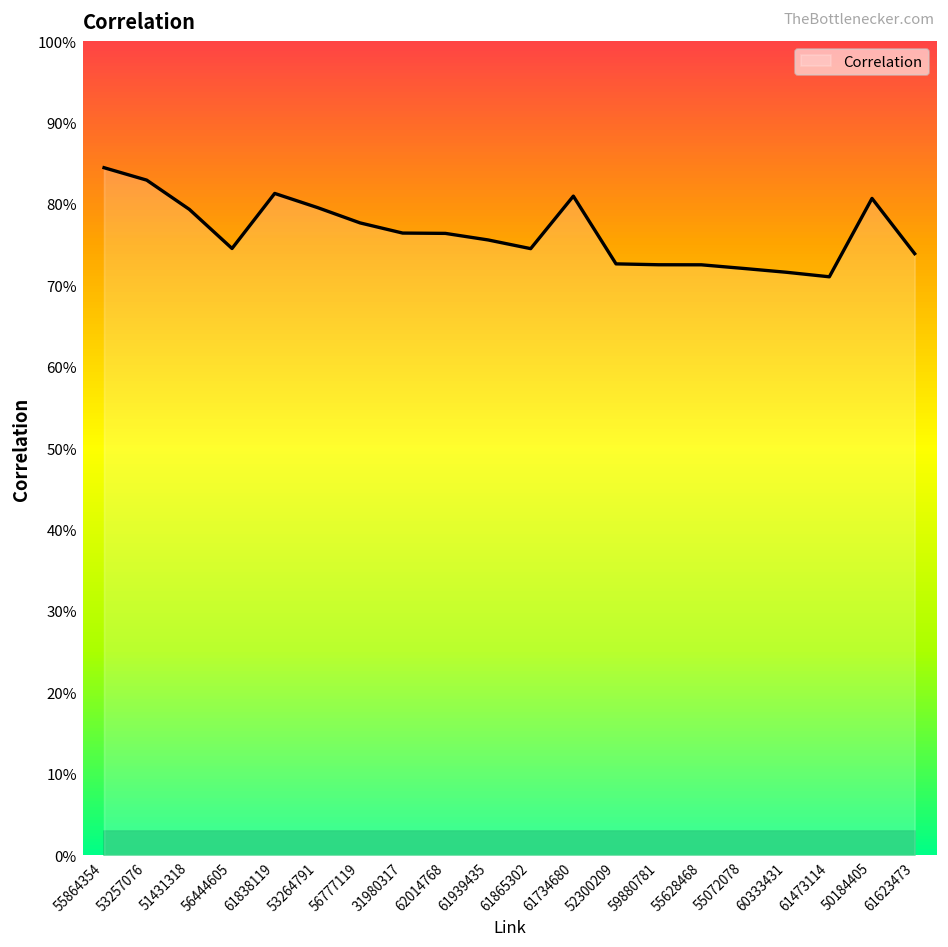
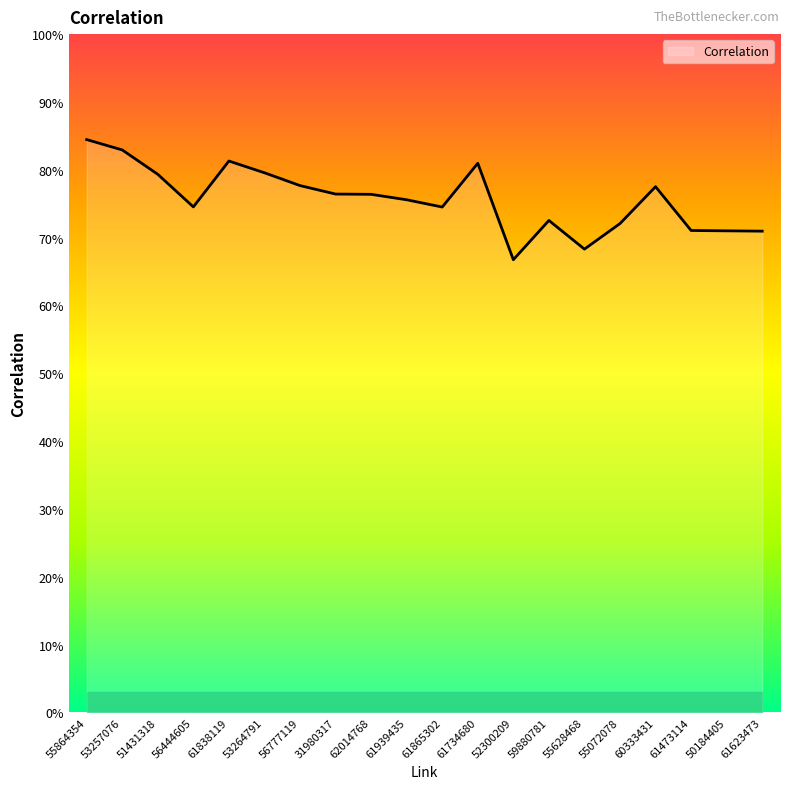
Correlation, 52300209: 73% -> 67%
Correlation, 55628468: 73% -> 68%
Correlation, 60333431: 72% -> 78%
Correlation, 50184405: 81% -> 71%
Correlation, 61623473: 74% -> 71%
